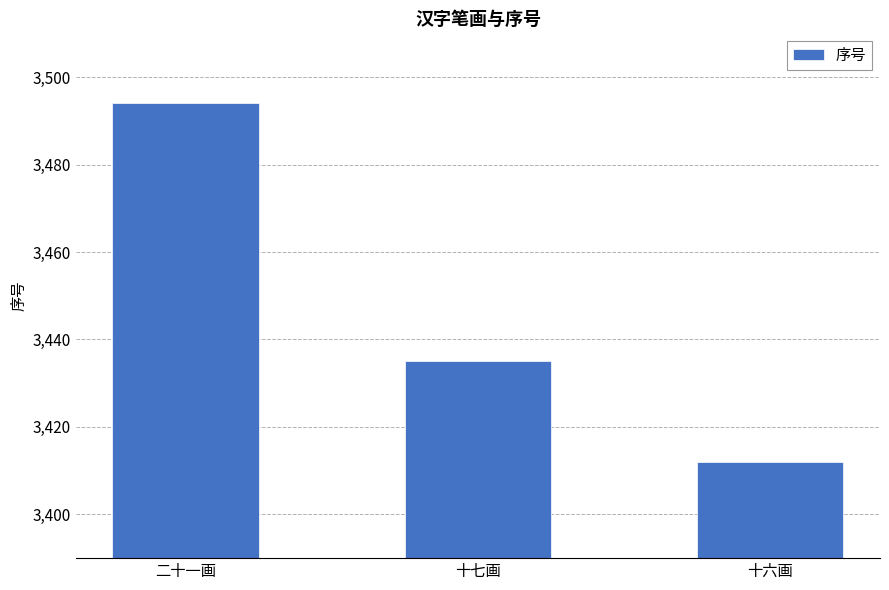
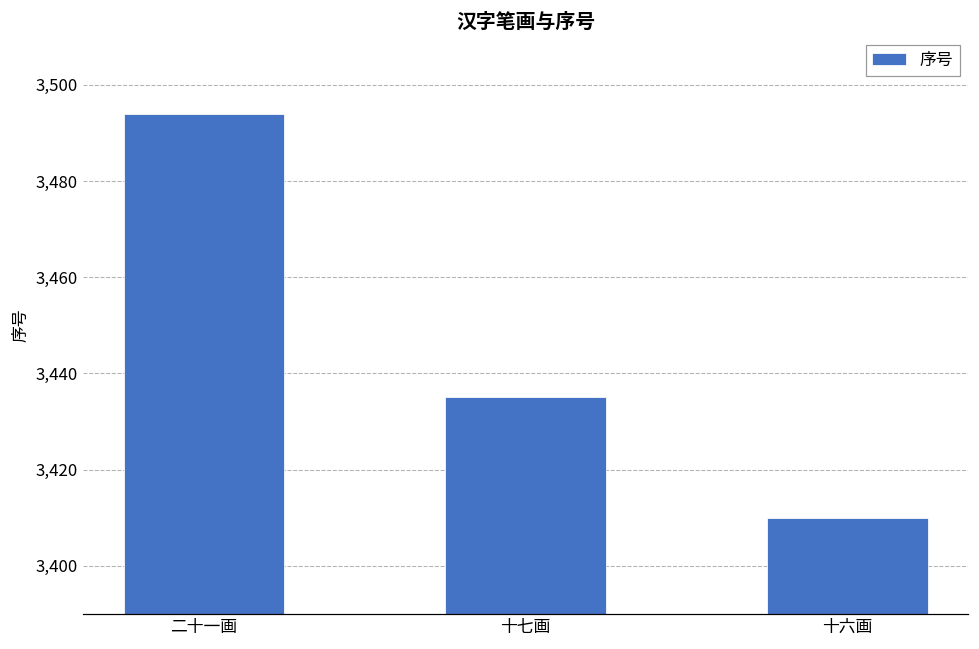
十六画: 3,412 -> 3,410
